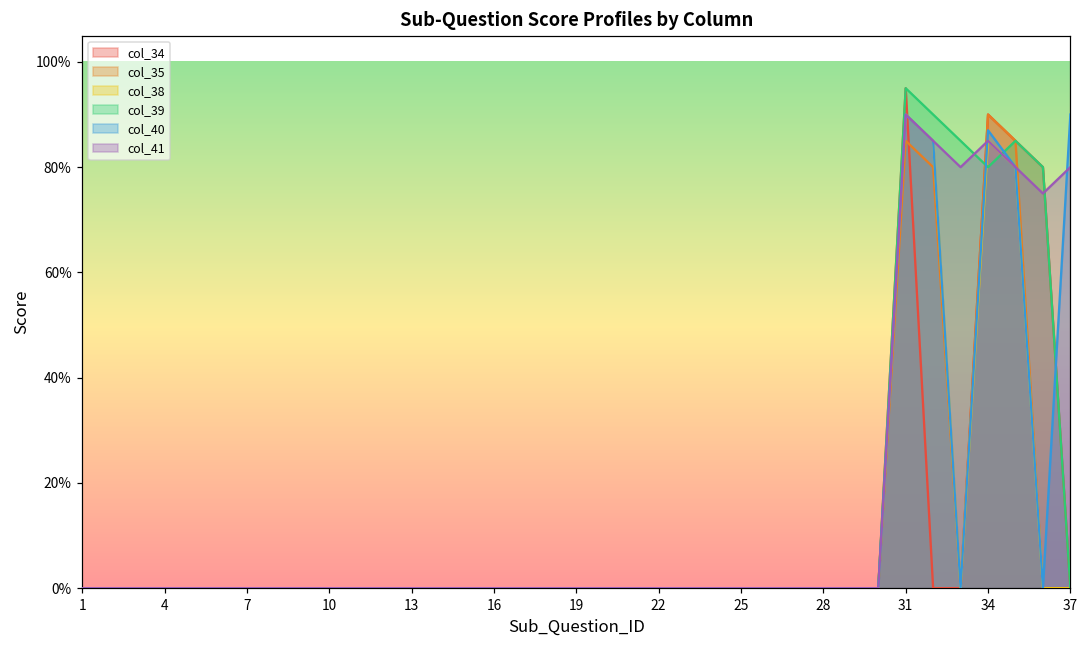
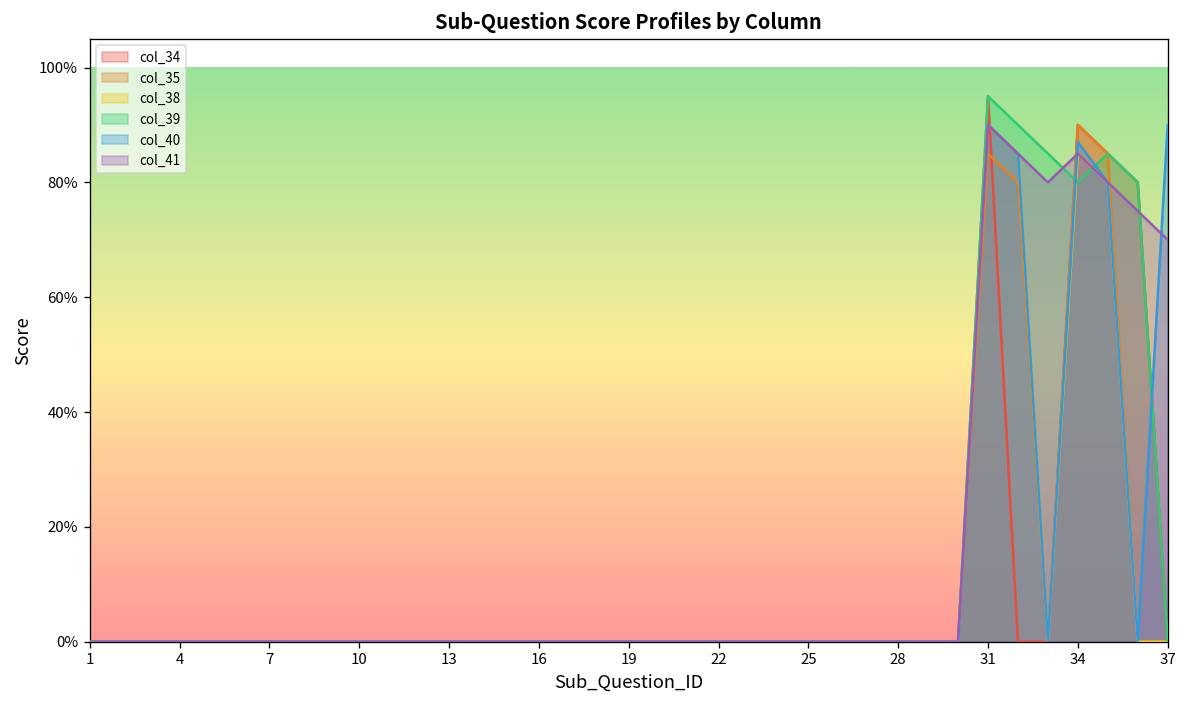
col_41, 37: 80% -> 70%
